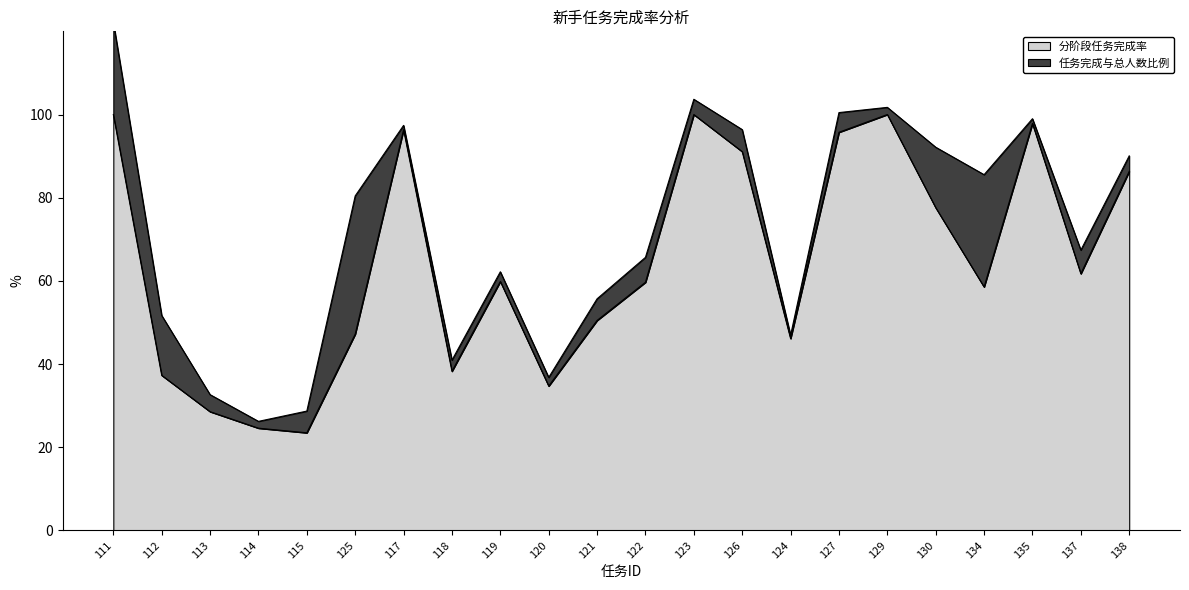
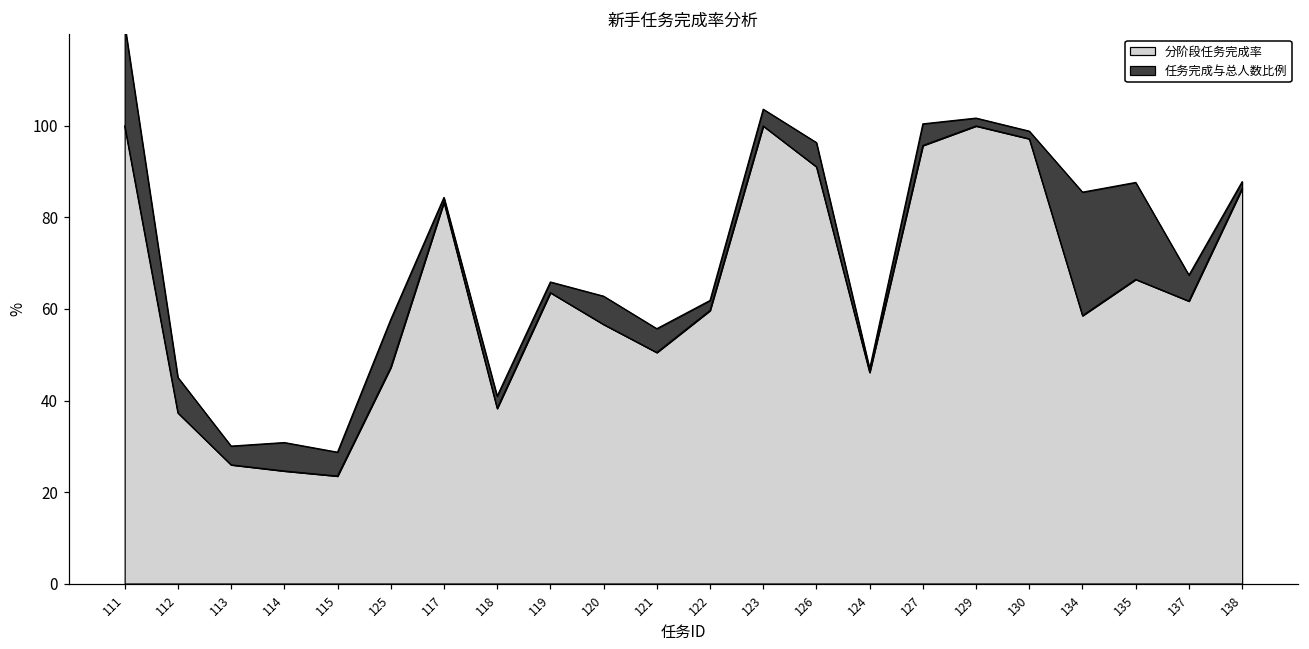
任务完成与总人数比例, 112: 14 -> 8
分阶段任务完成率, 113: 29 -> 26
任务完成与总人数比例, 114: 2 -> 6
任务完成与总人数比例, 125: 33 -> 10
分阶段任务完成率, 117: 96 -> 83
分阶段任务完成率, 119: 60 -> 64
分阶段任务完成率, 120: 35 -> 57
任务完成与总人数比例, 120: 2 -> 6
任务完成与总人数比例, 122: 6 -> 2
分阶段任务完成率, 130: 78 -> 97
任务完成与总人数比例, 130: 15 -> 2
分阶段任务完成率, 135: 98 -> 66
任务完成与总人数比例, 135: 1 -> 21
任务完成与总人数比例, 138: 4 -> 1
